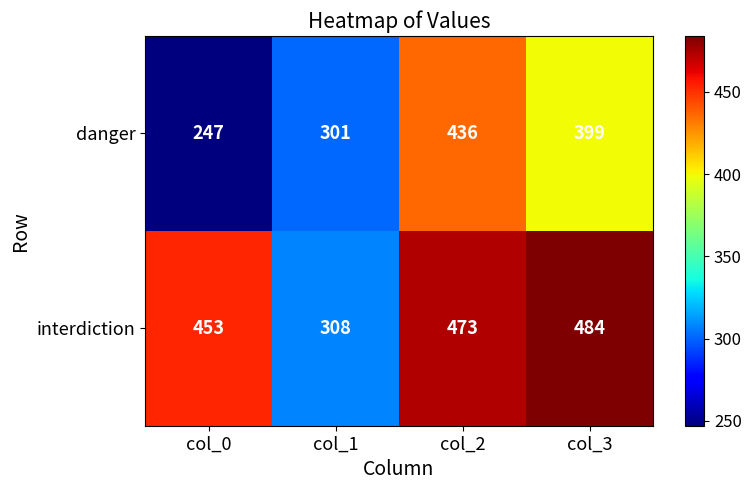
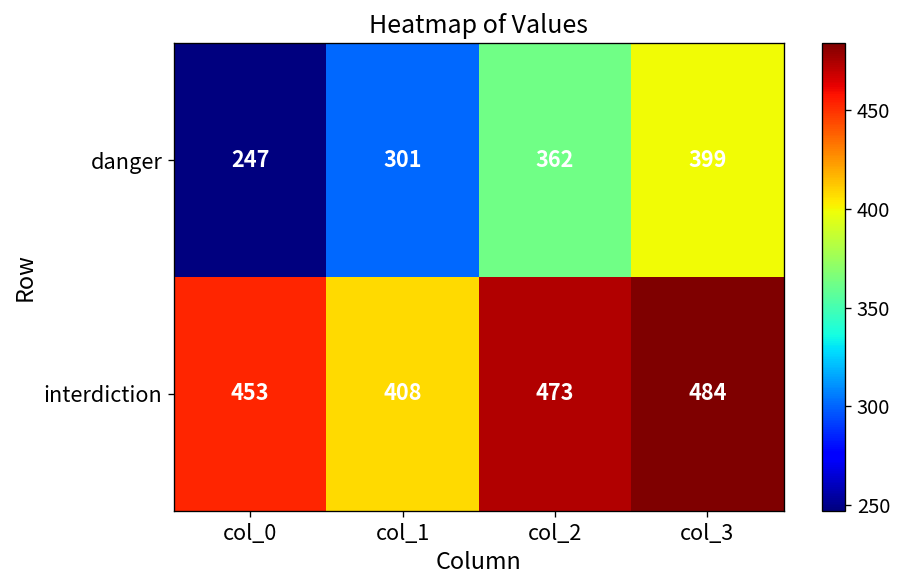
danger, col_2: 436 -> 362
interdiction, col_1: 308 -> 408
